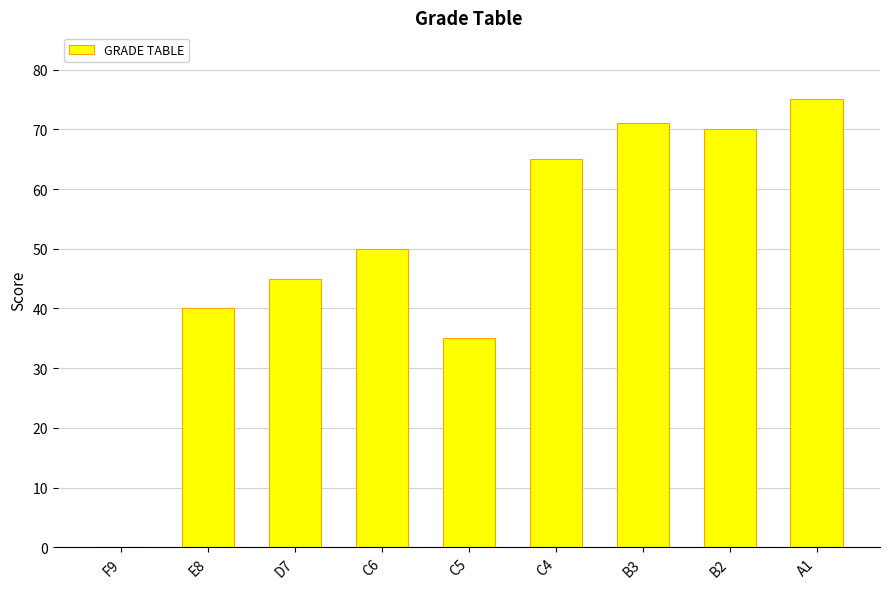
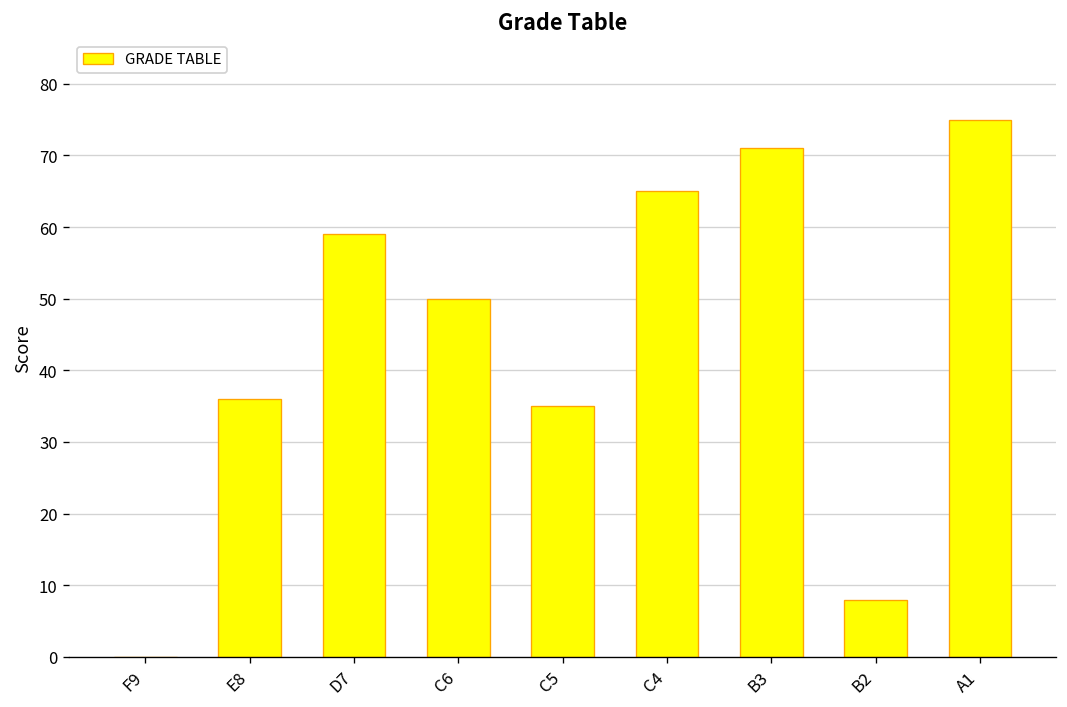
E8: 40 -> 36
D7: 45 -> 59
B2: 70 -> 8
